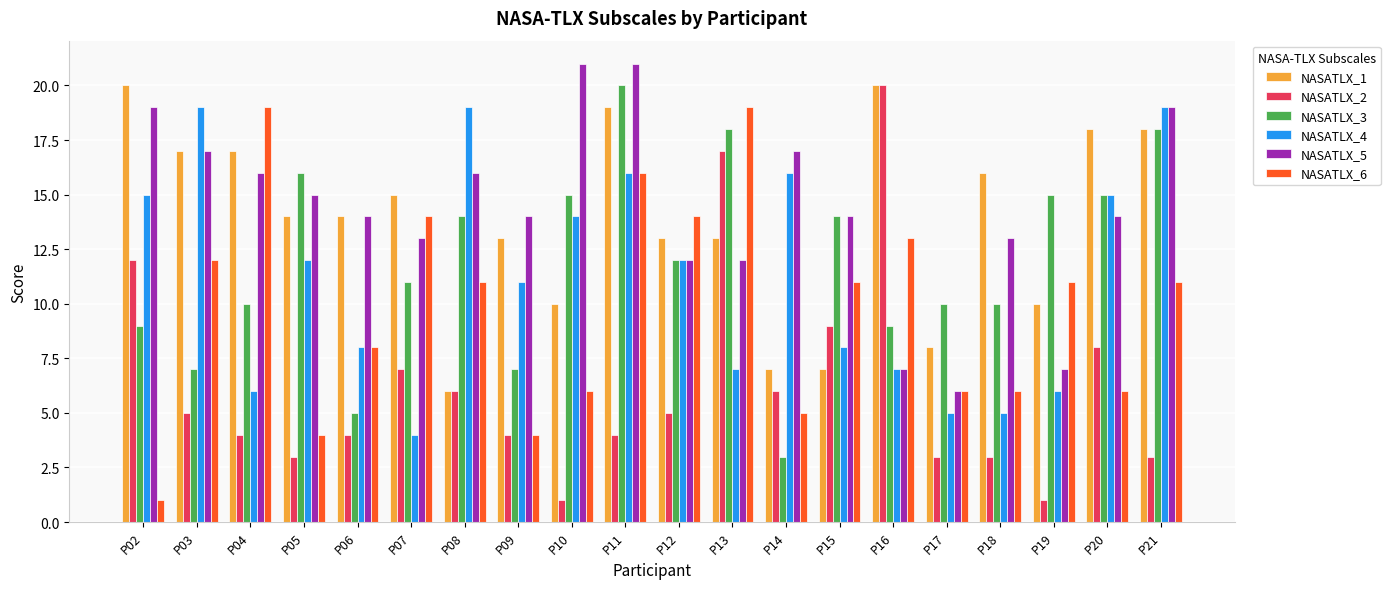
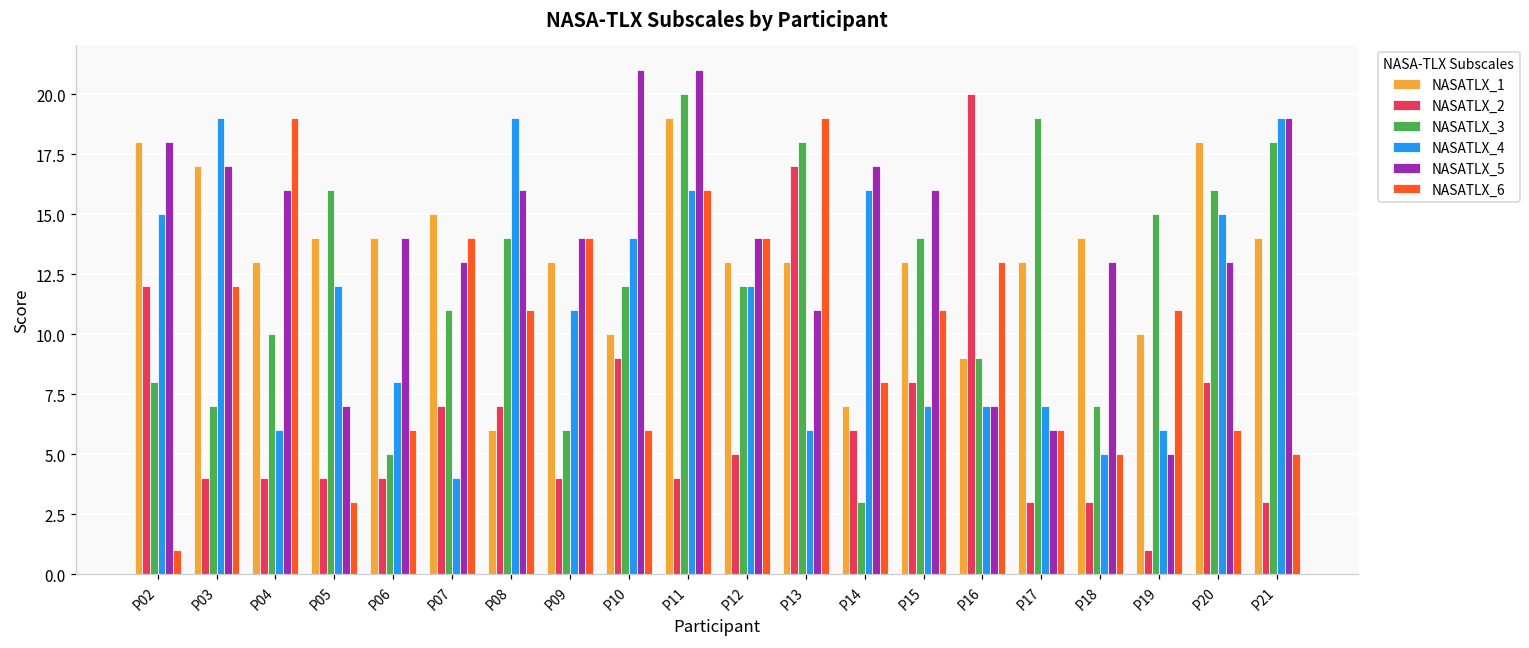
NASATLX_1, P02: 20 -> 18
NASATLX_3, P02: 9 -> 8
NASATLX_5, P02: 19 -> 18
NASATLX_2, P03: 5 -> 4
NASATLX_1, P04: 17 -> 13
NASATLX_2, P05: 3 -> 4
NASATLX_5, P05: 15 -> 7
NASATLX_6, P05: 4 -> 3
NASATLX_6, P06: 8 -> 6
NASATLX_2, P08: 6 -> 7
NASATLX_3, P09: 7 -> 6
NASATLX_6, P09: 4 -> 14
NASATLX_2, P10: 1 -> 9
NASATLX_3, P10: 15 -> 12
NASATLX_5, P12: 12 -> 14
NASATLX_4, P13: 7 -> 6
NASATLX_5, P13: 12 -> 11
NASATLX_6, P14: 5 -> 8
NASATLX_1, P15: 7 -> 13
NASATLX_2, P15: 9 -> 8
NASATLX_4, P15: 8 -> 7
NASATLX_5, P15: 14 -> 16
NASATLX_1, P16: 20 -> 9
NASATLX_1, P17: 8 -> 13
NASATLX_3, P17: 10 -> 19
NASATLX_4, P17: 5 -> 7
NASATLX_1, P18: 16 -> 14
NASATLX_3, P18: 10 -> 7
NASATLX_6, P18: 6 -> 5
NASATLX_5, P19: 7 -> 5
NASATLX_3, P20: 15 -> 16
NASATLX_5, P20: 14 -> 13
NASATLX_1, P21: 18 -> 14
NASATLX_6, P21: 11 -> 5
